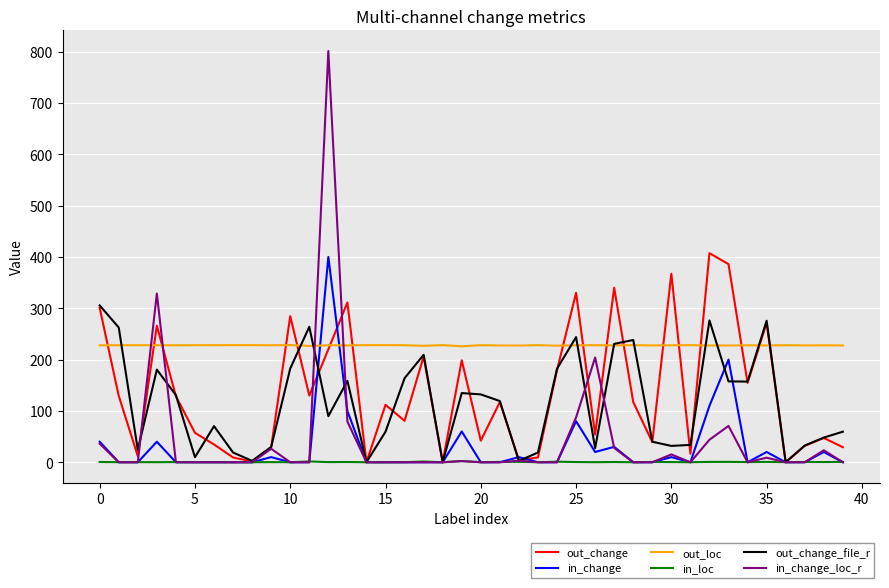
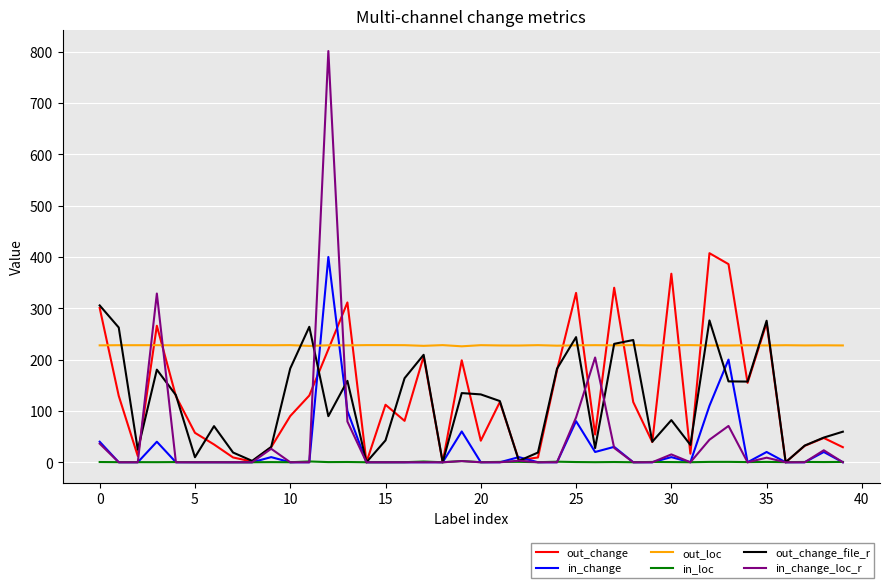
out_change, 10: 280 -> 90
out_change_file_r, 15: 60 -> 40
out_change_file_r, 30: 30 -> 80
